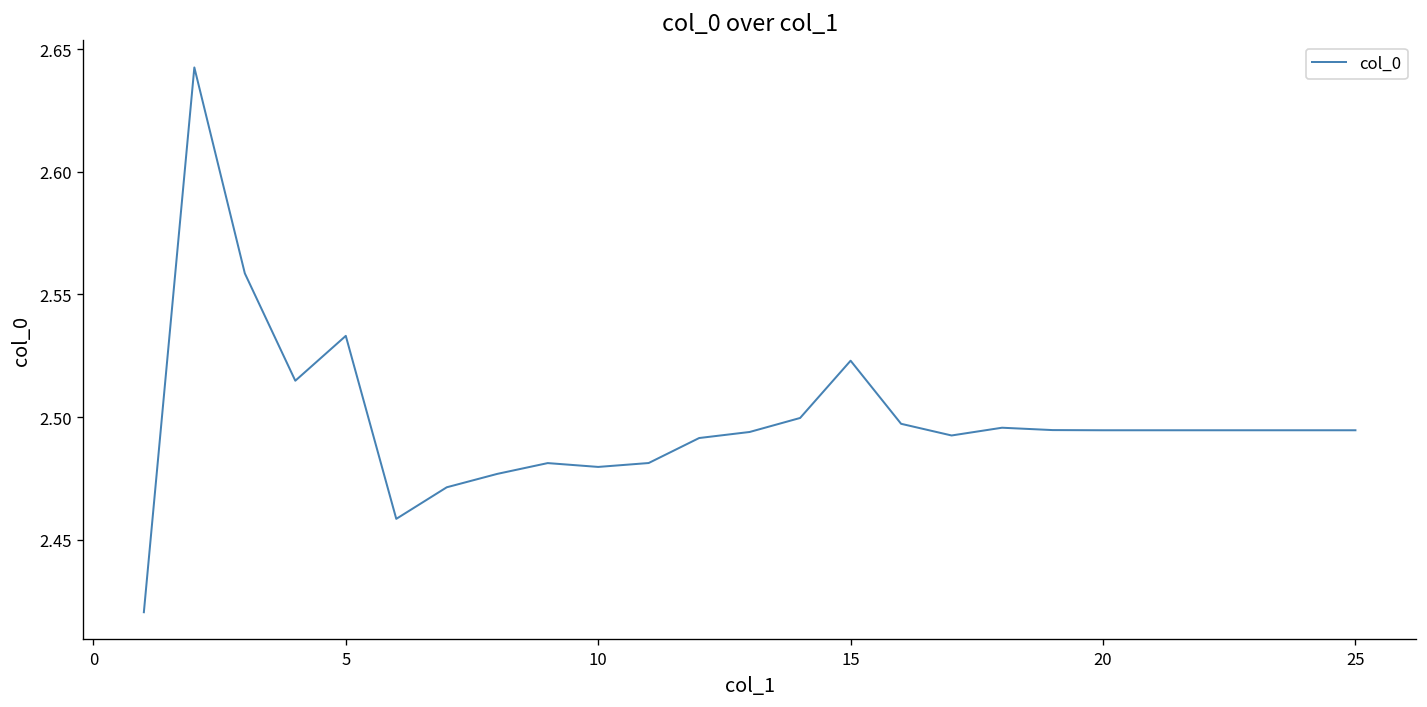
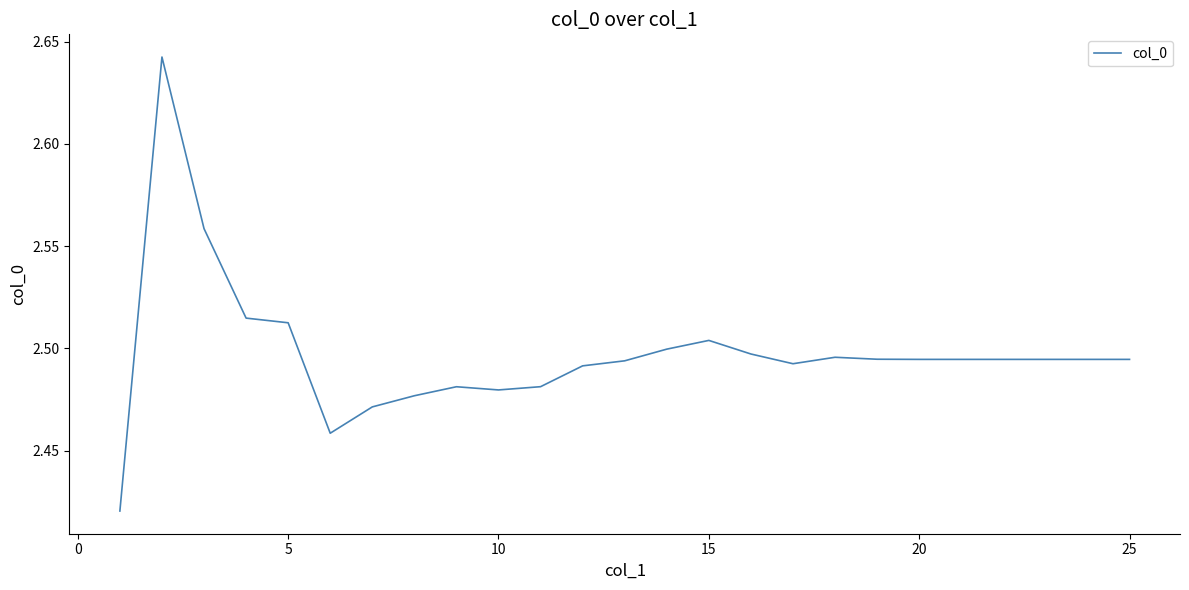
5: 2.533 -> 2.513
15: 2.523 -> 2.504
